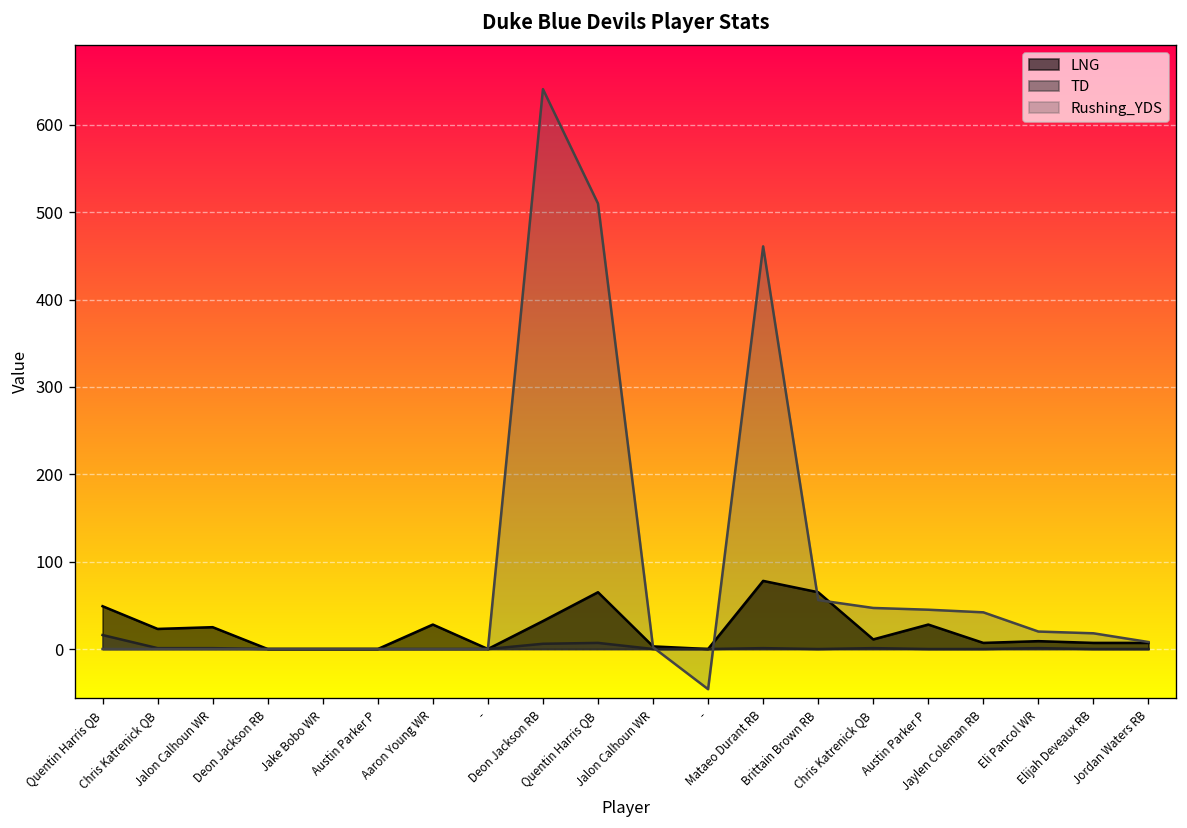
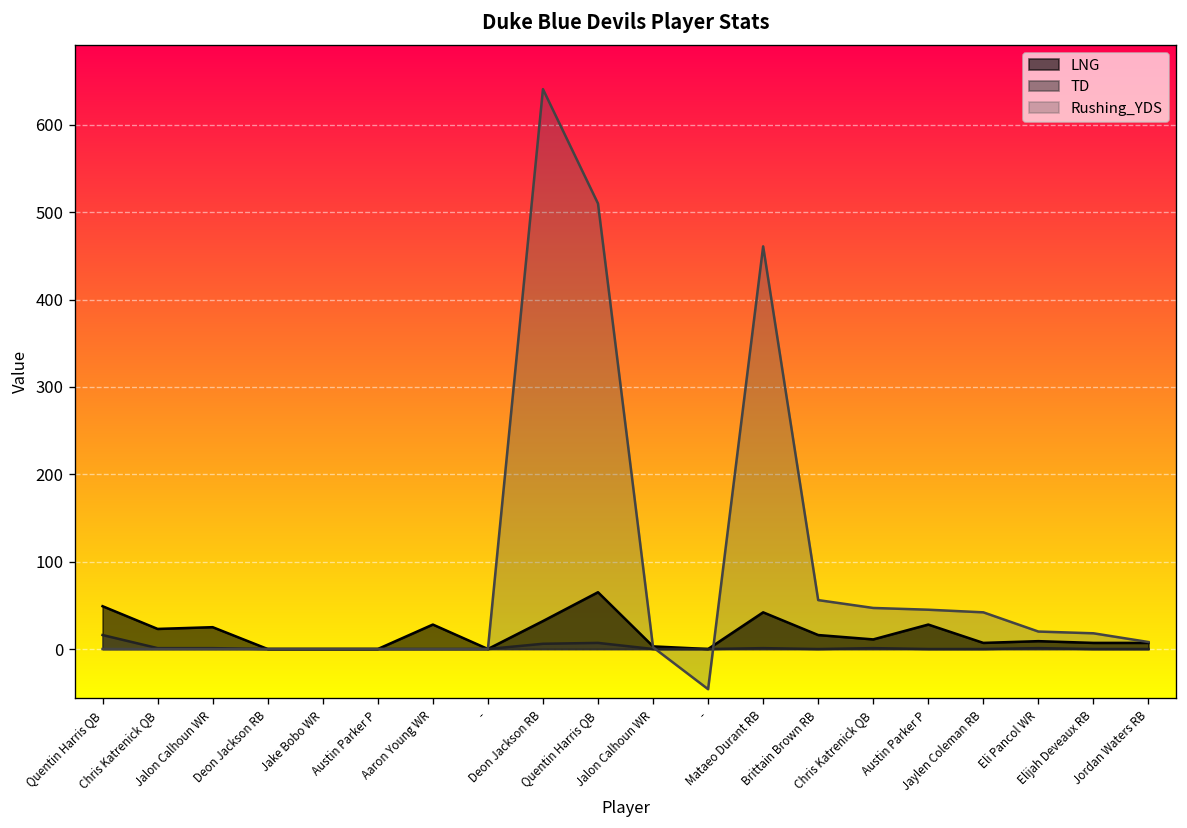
LNG, Mataeo Durant RB: 80 -> 40
LNG, Brittain Brown RB: 70 -> 20
